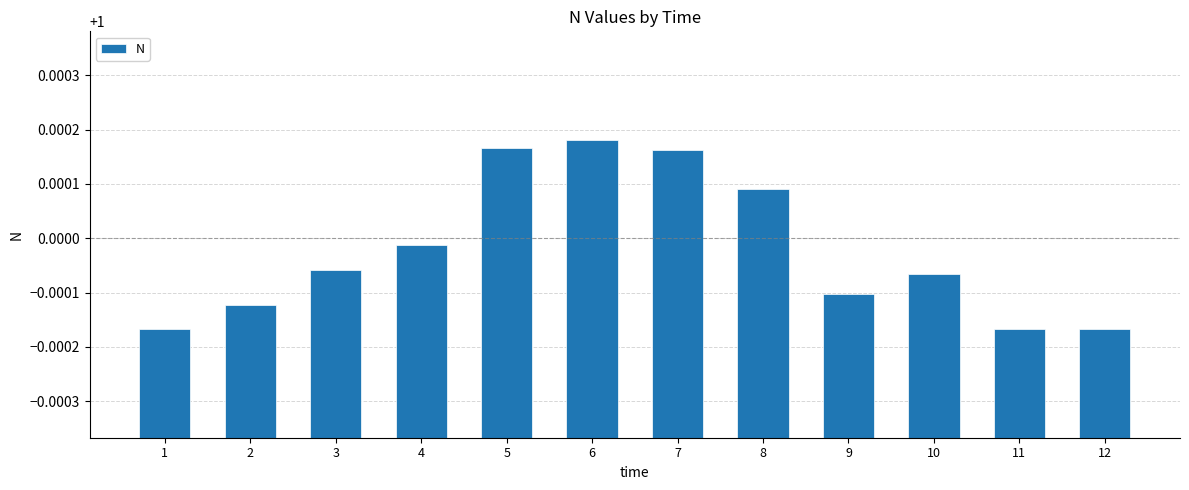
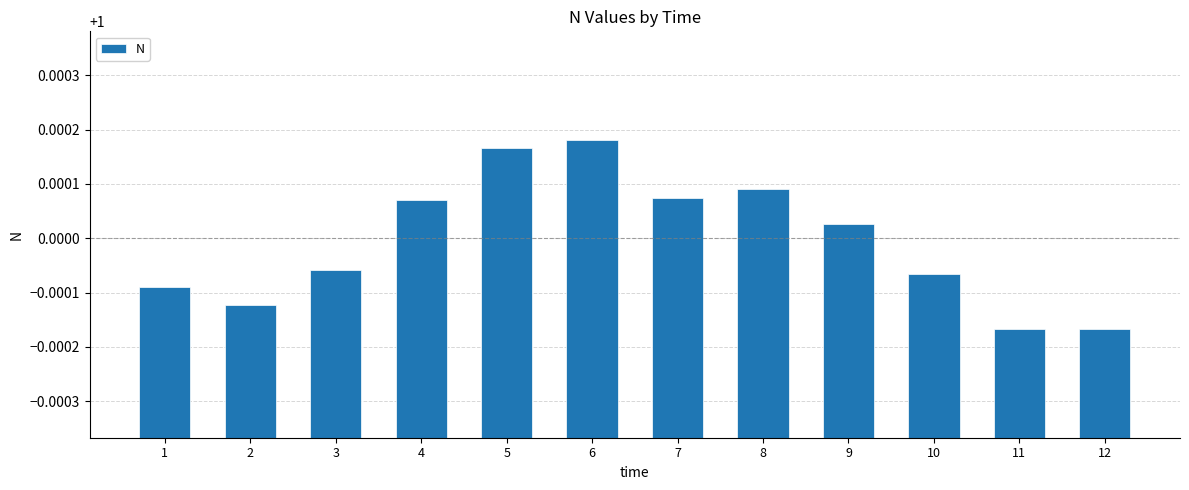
1: 0.99983 -> 0.99991
4: 0.99999 -> 1.00007
7: 1.00016 -> 1.00007
9: 0.99990 -> 1.00003
